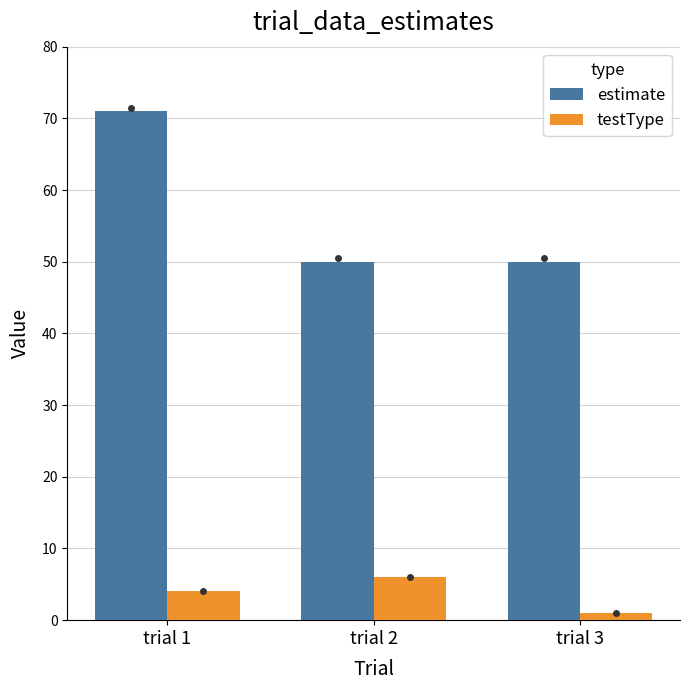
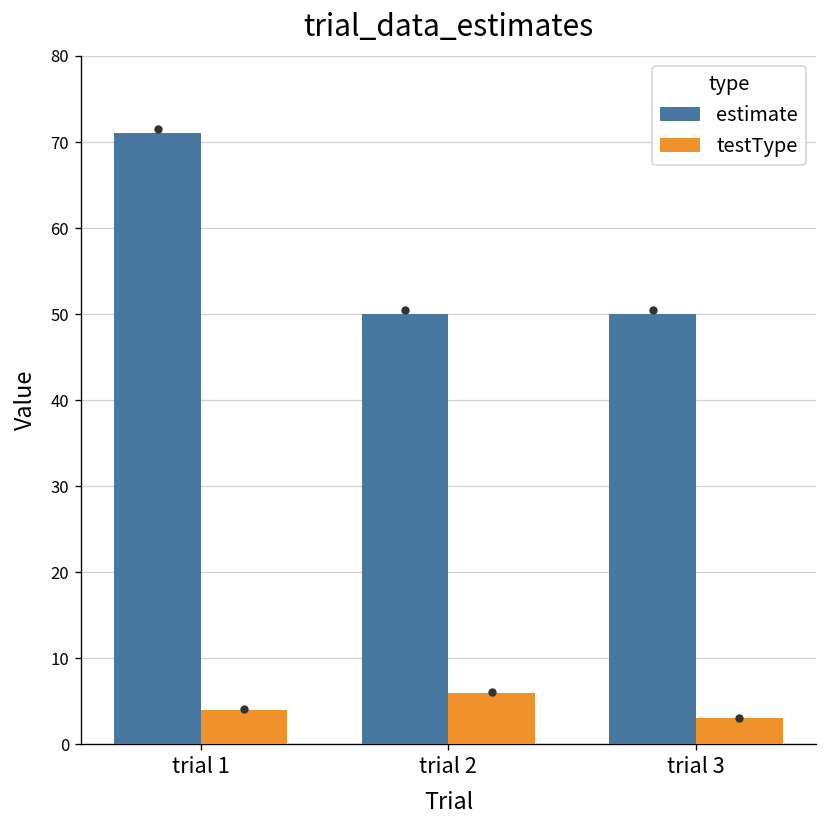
testType, trial 3: 1 -> 3
